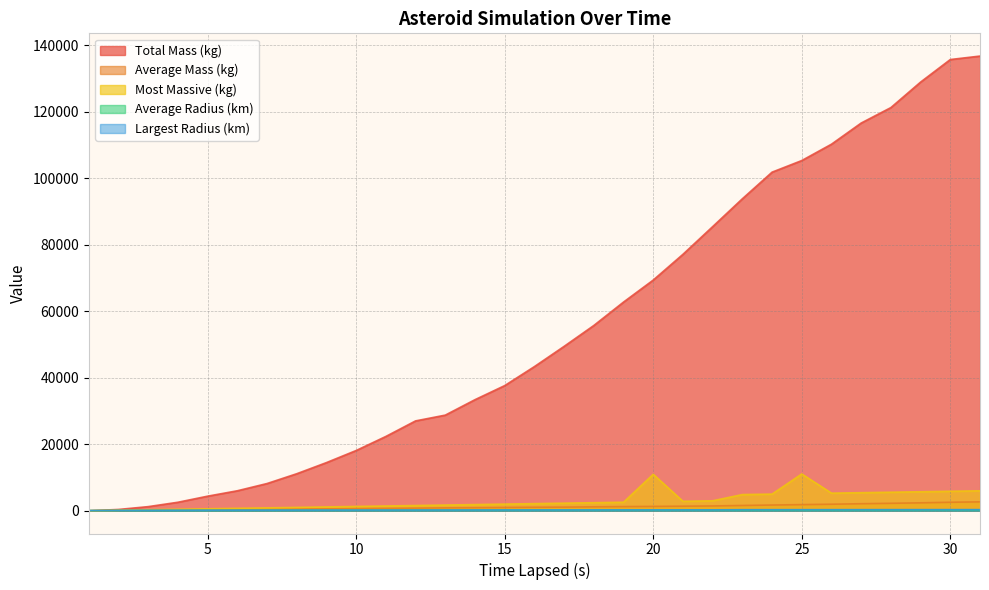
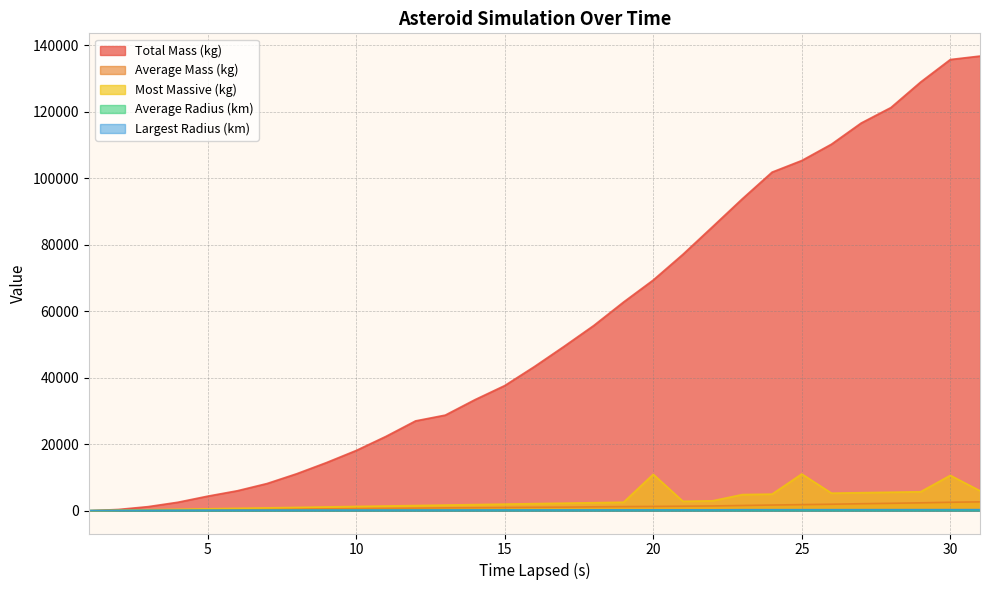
Most Massive (kg), 30: 6000 -> 11000
